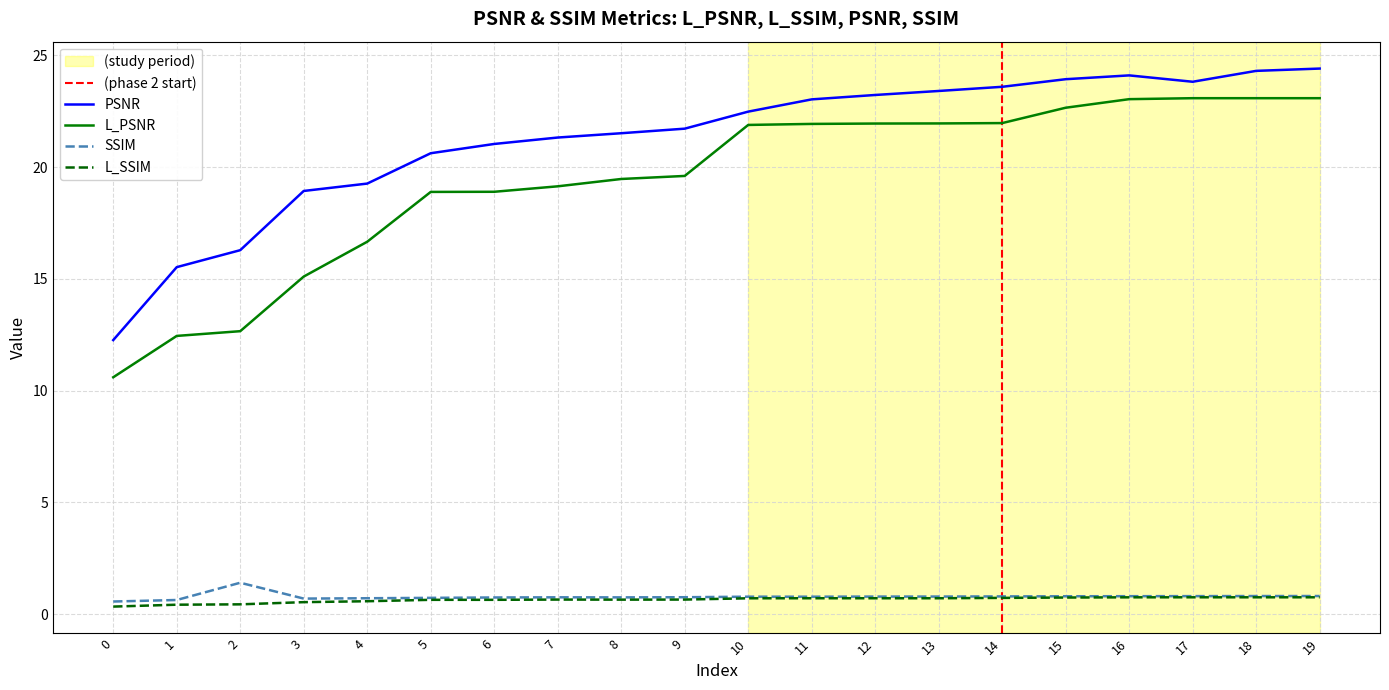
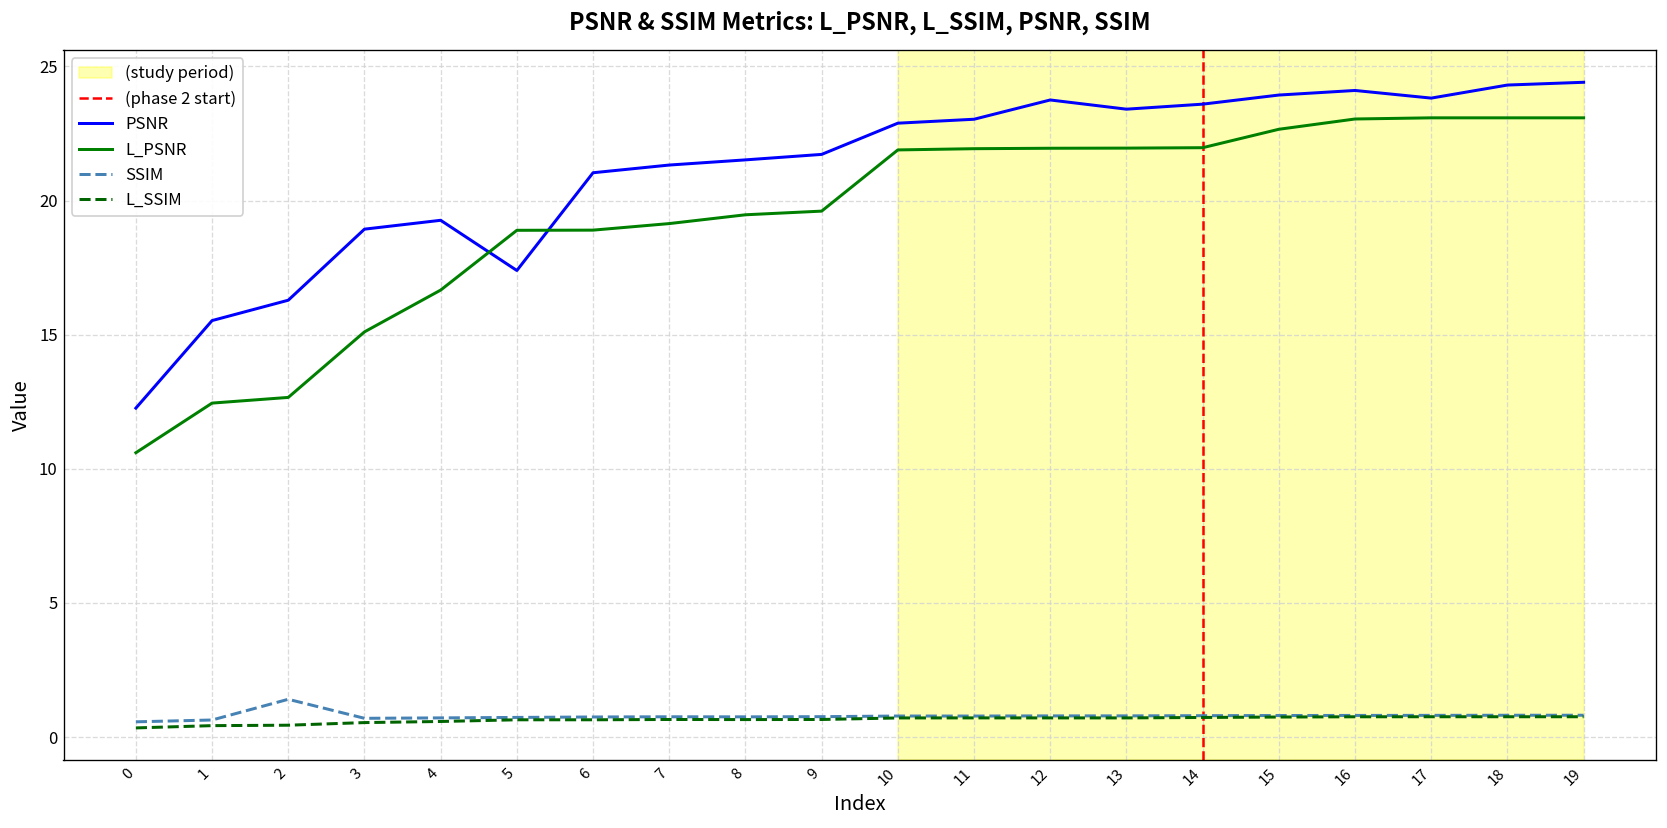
PSNR, 5: 20.6 -> 17.4
PSNR, 10: 22.5 -> 22.9
PSNR, 12: 23.2 -> 23.7
